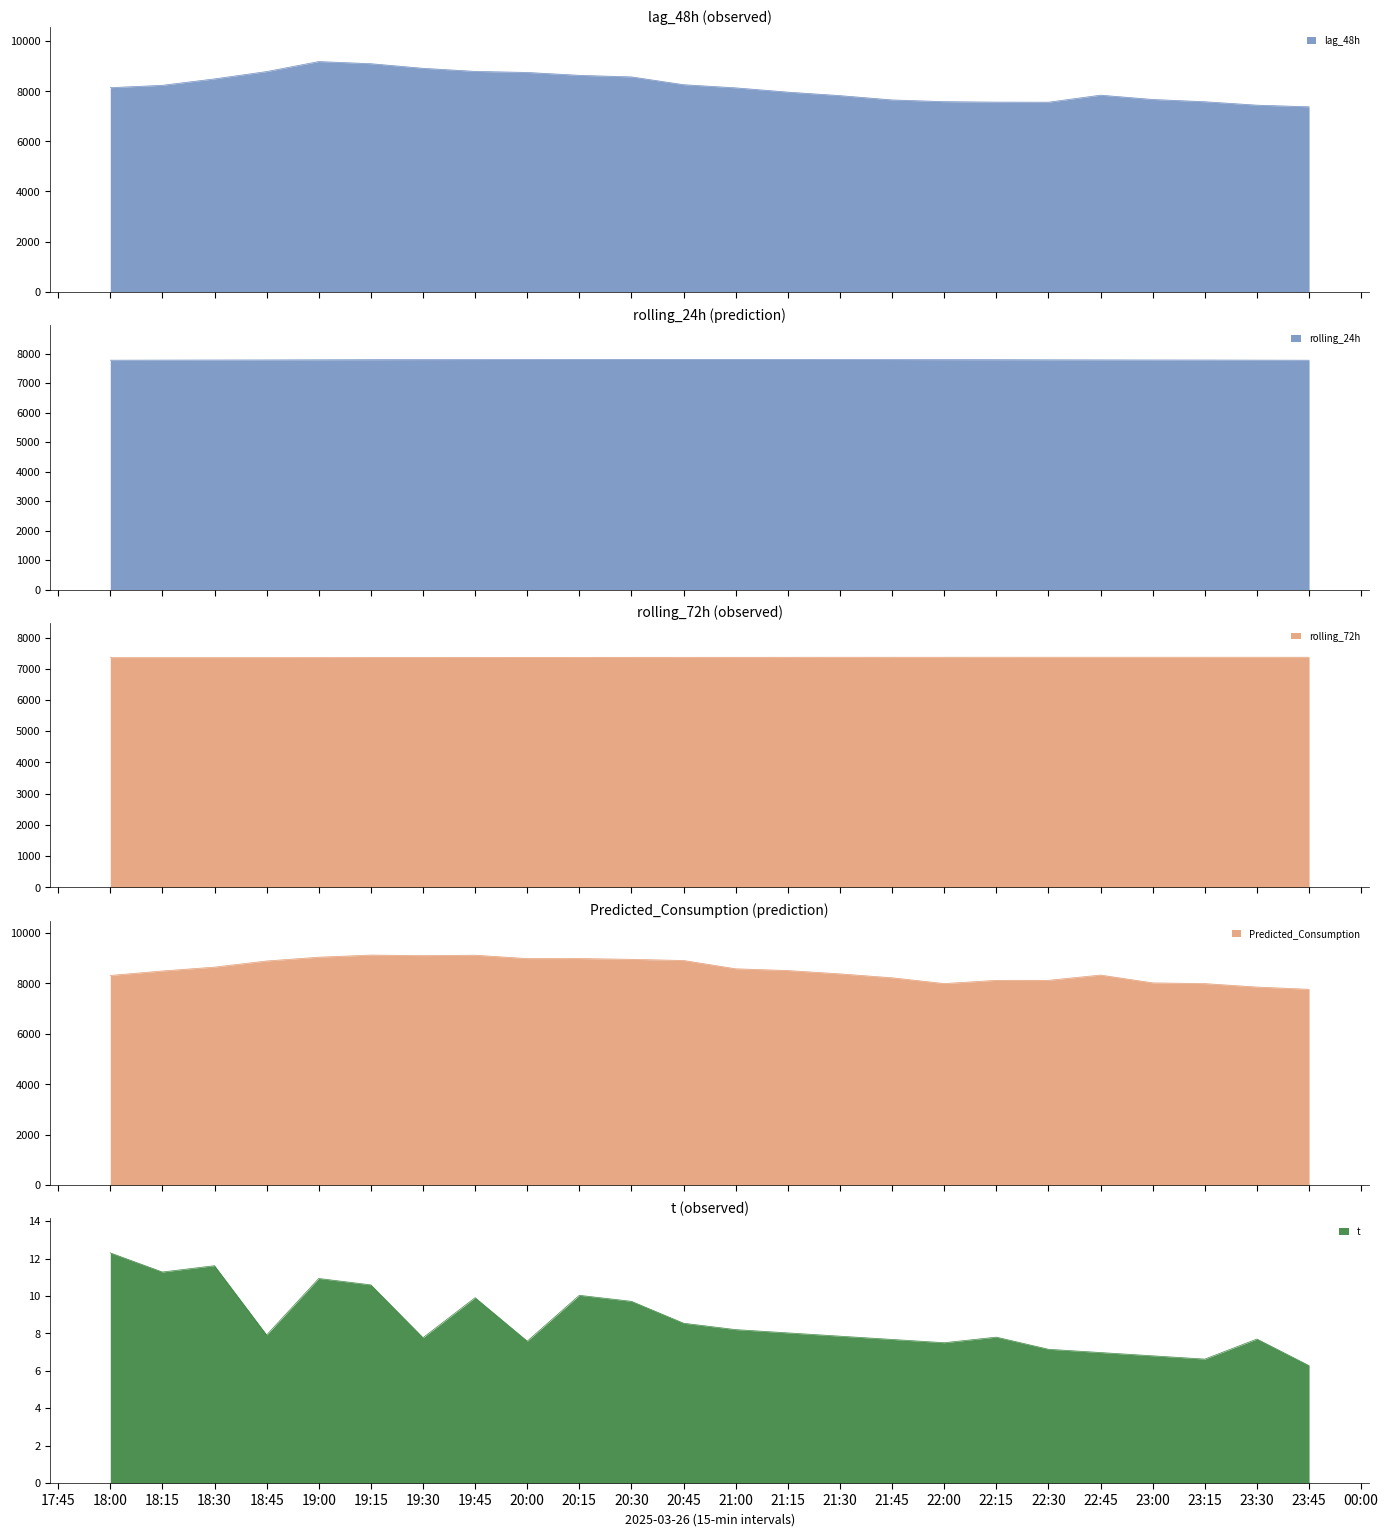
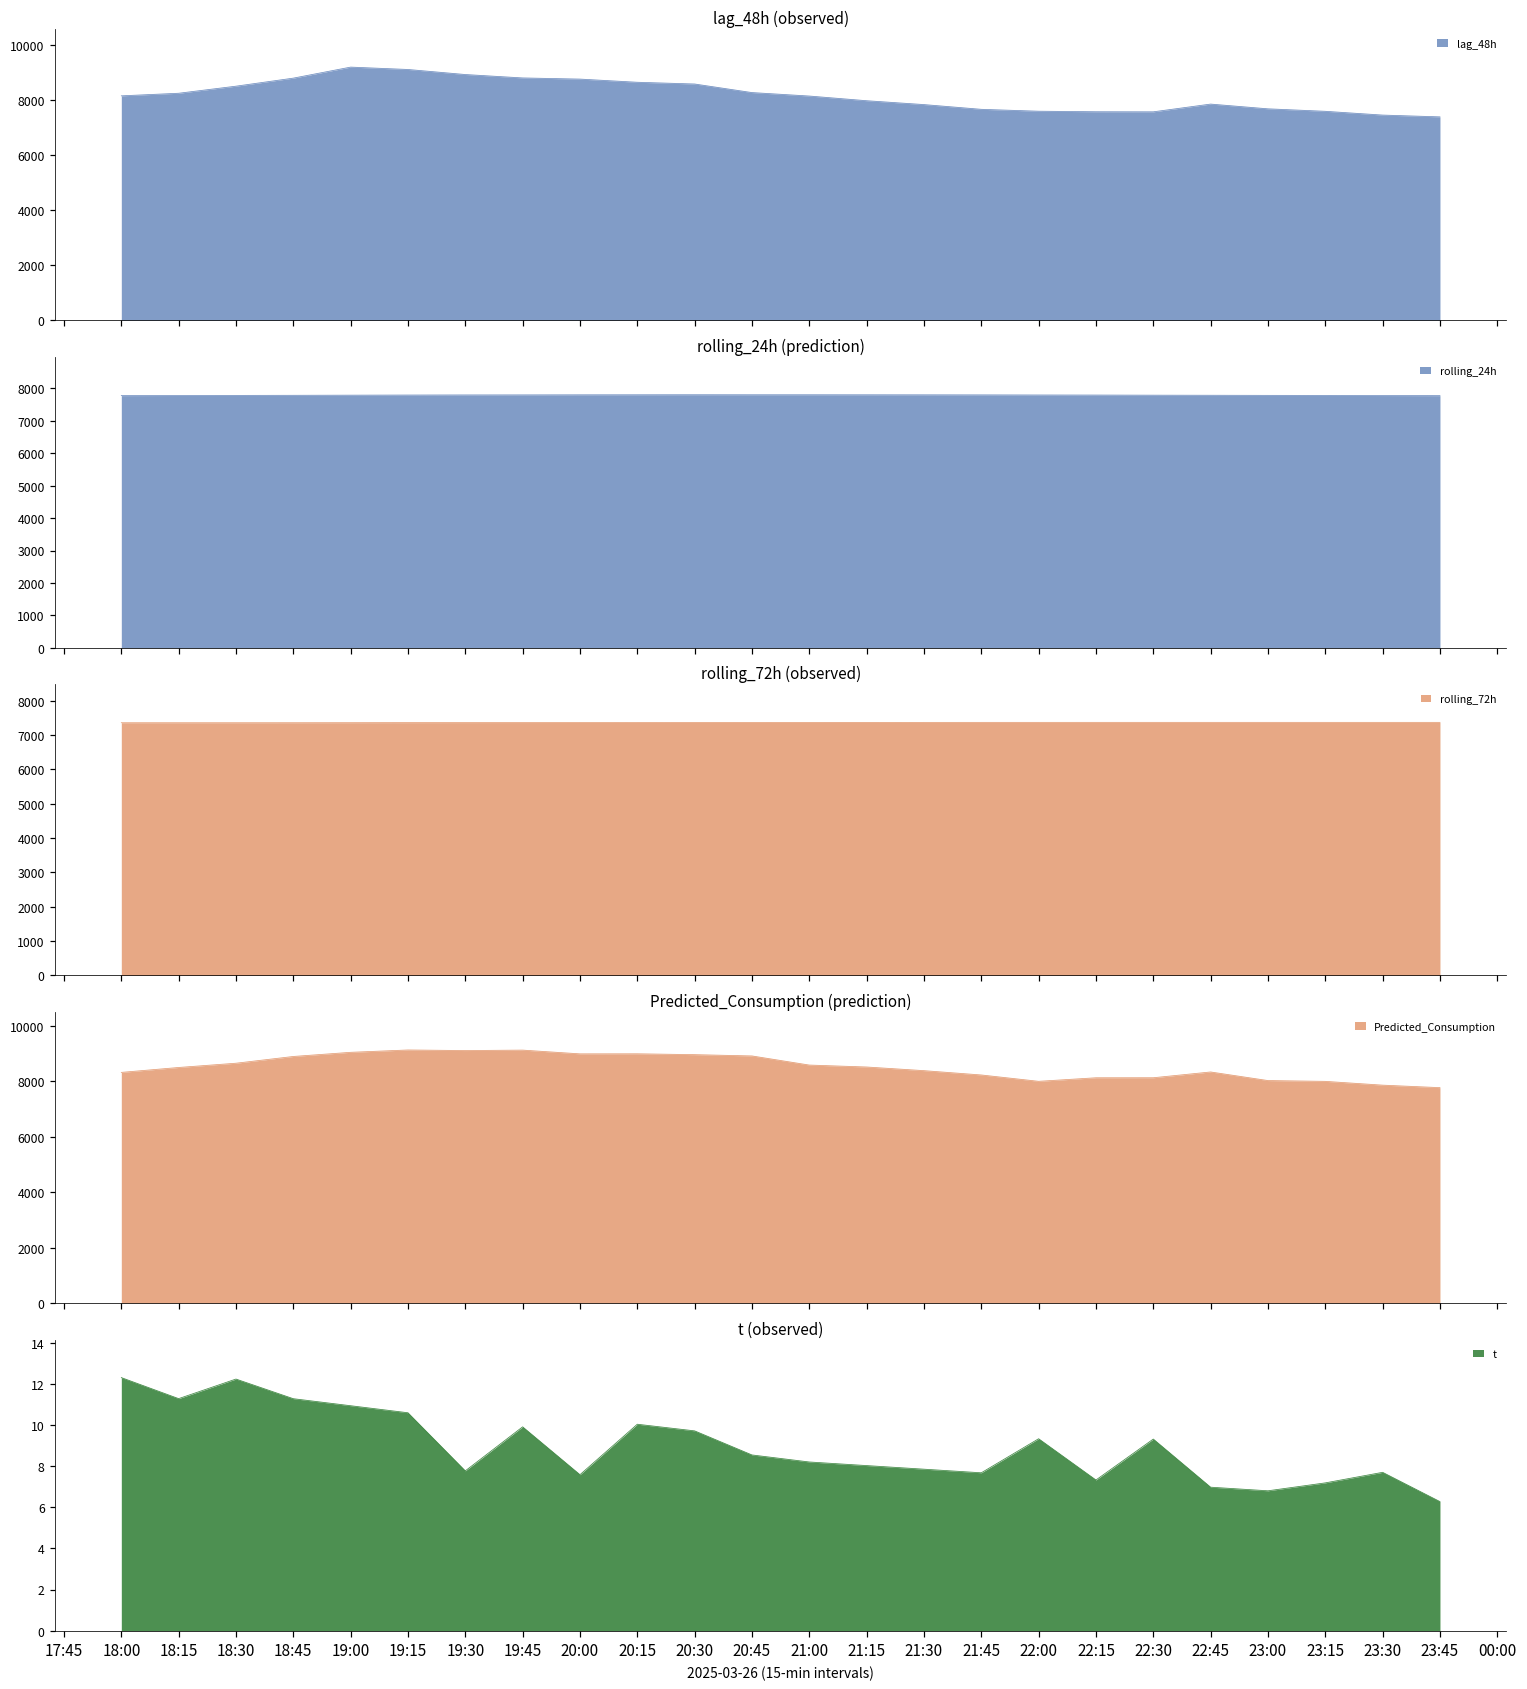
t (observed), 18:30: 11.6 -> 12.2
t (observed), 18:45: 7.9 -> 11.3
t (observed), 22:00: 7.5 -> 9.3
t (observed), 22:15: 7.8 -> 7.3
t (observed), 22:30: 7.2 -> 9.3
t (observed), 23:15: 6.6 -> 7.2
